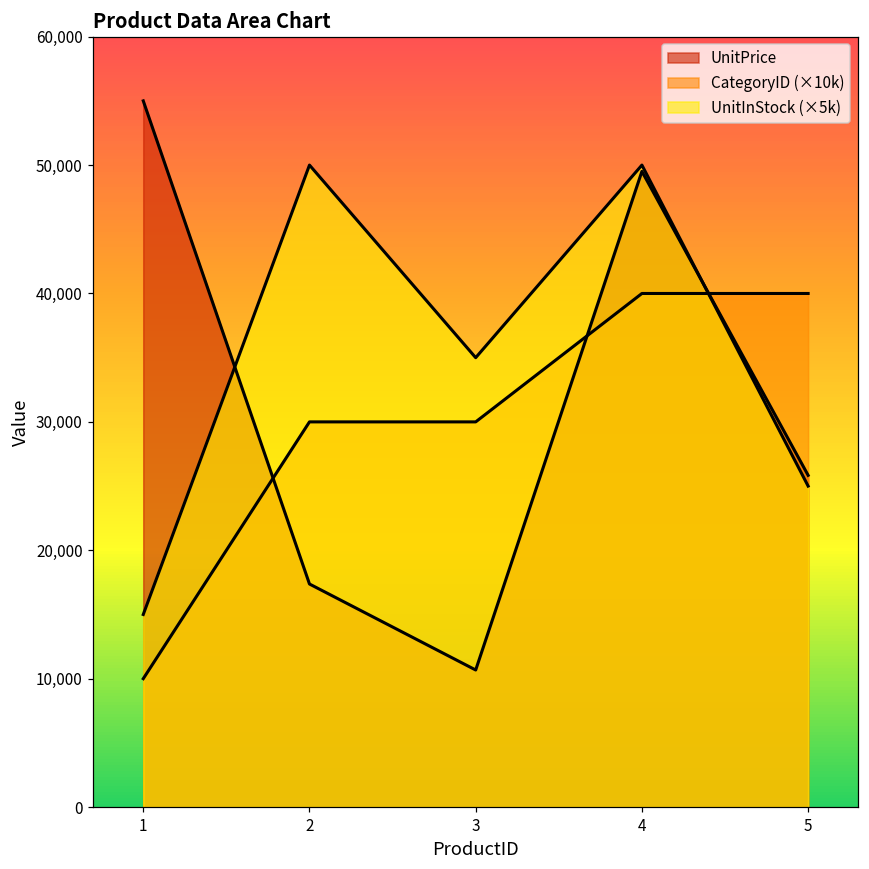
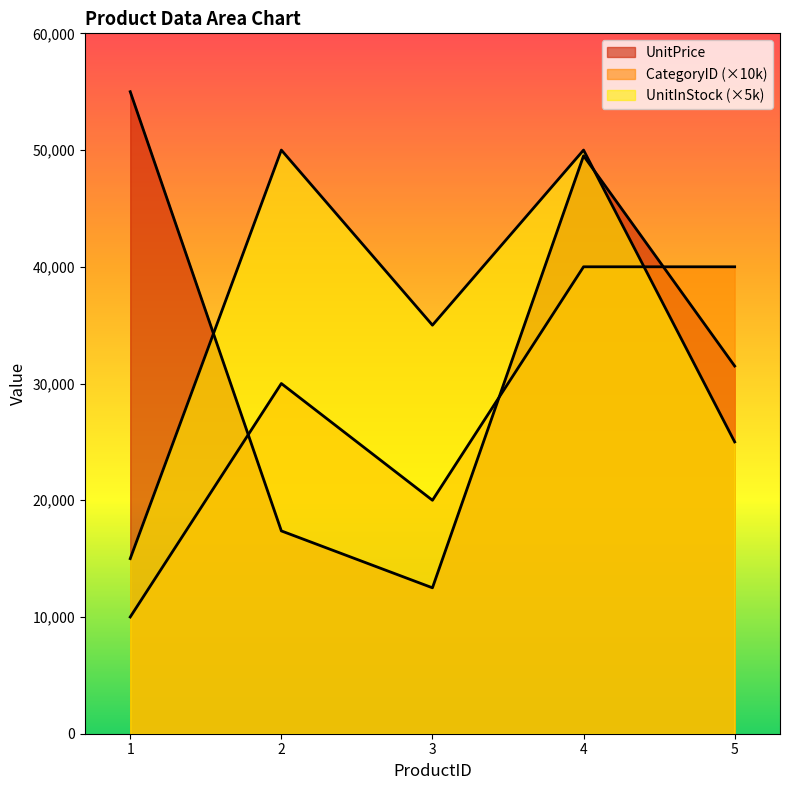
UnitPrice, 3: 10,700 -> 12,500
CategoryID (×10k), 3: 30,000 -> 20,000
UnitPrice, 5: 25,800 -> 31,500
